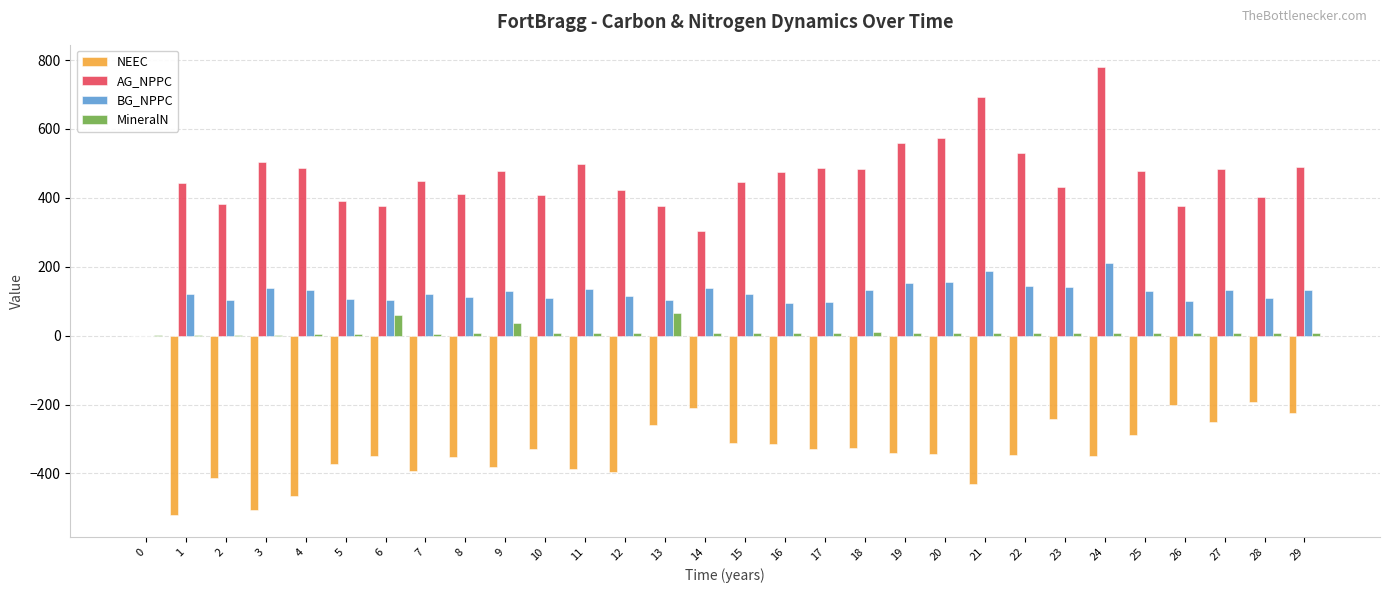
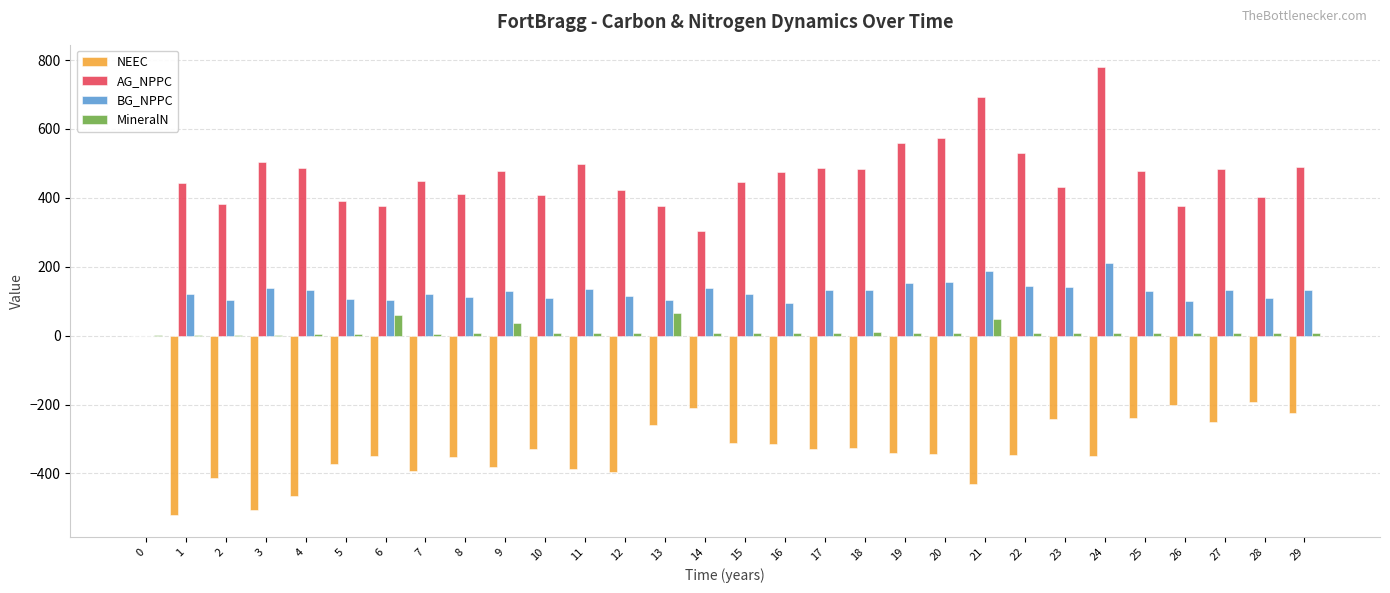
BG_NPPC, 17: 100 -> 130
MineralN, 21: 10 -> 50
NEEC, 25: -290 -> -240
